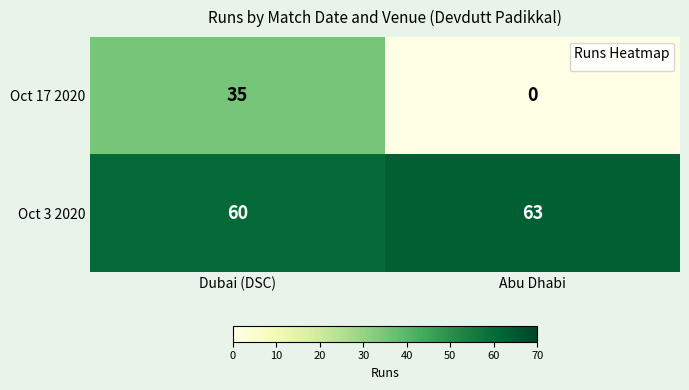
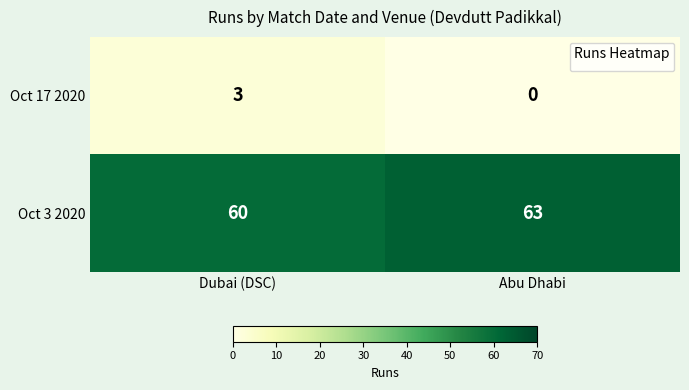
Oct 17 2020, Dubai (DSC): 35 -> 3
